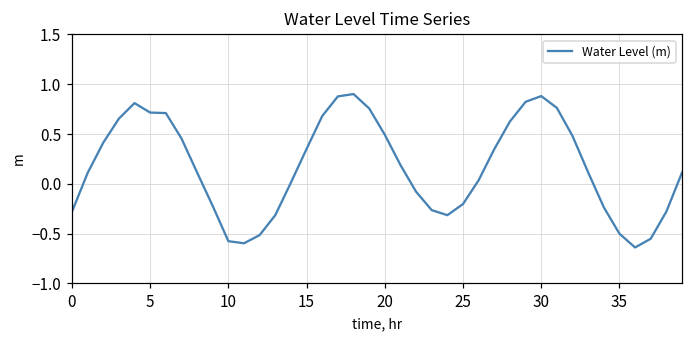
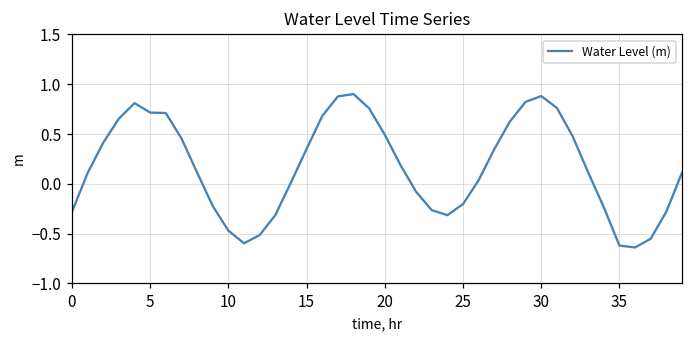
10: -0.6 -> -0.5
35: -0.5 -> -0.6
